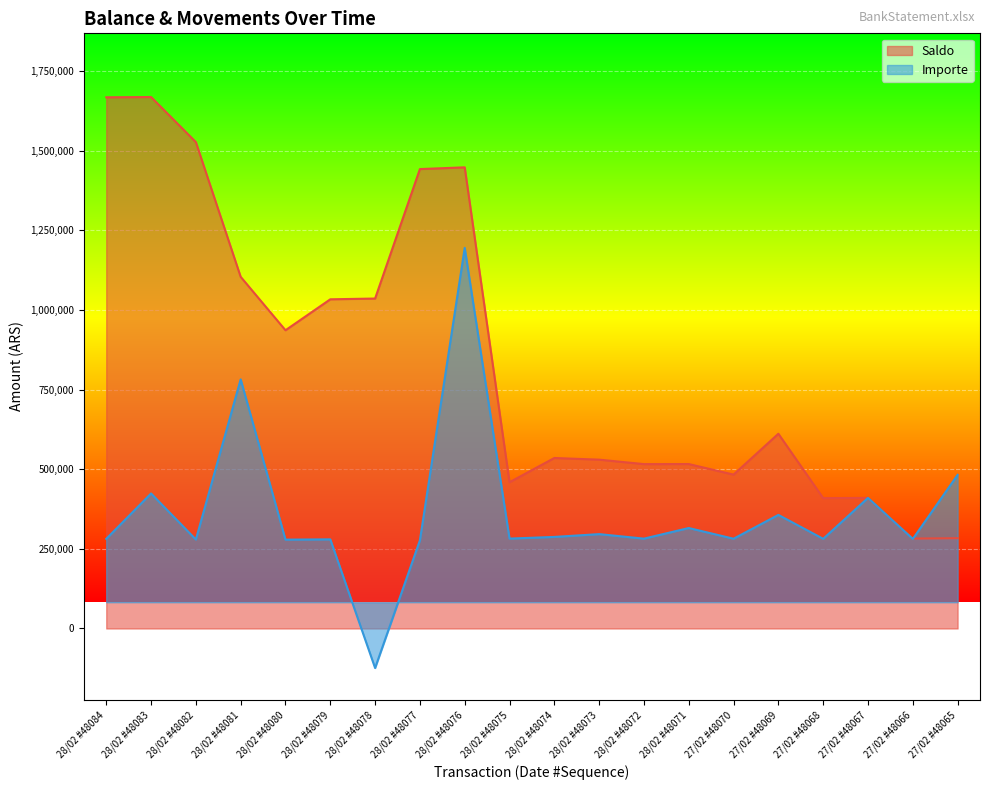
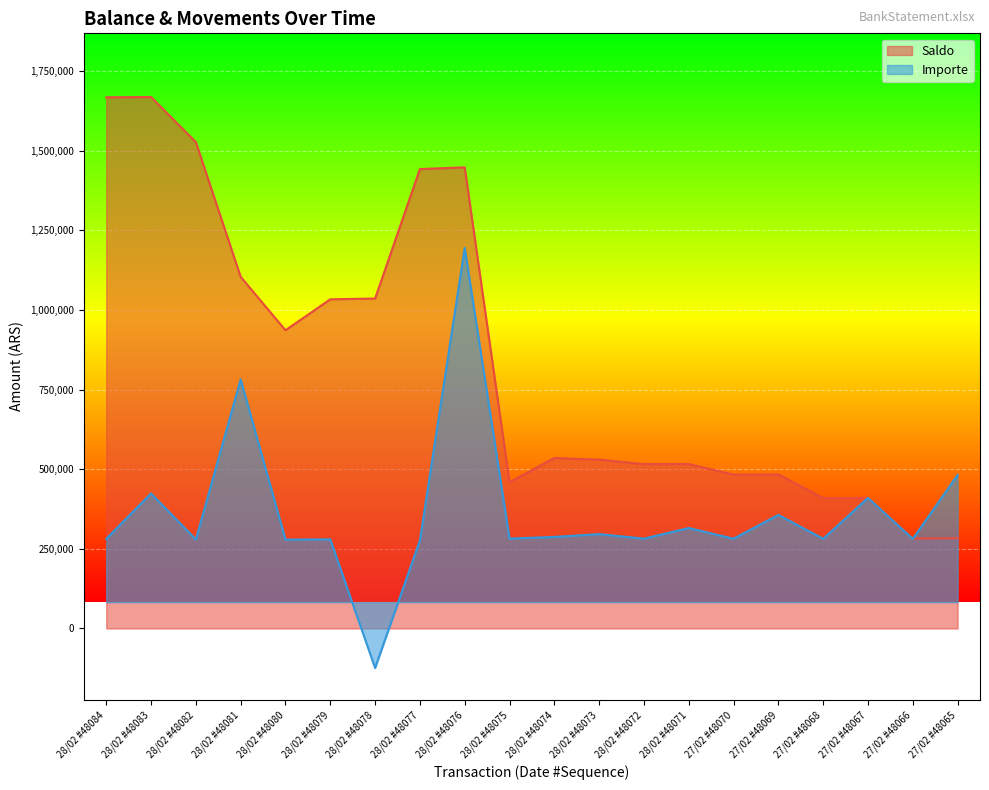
Saldo, 27/02 #48069: 610,000 -> 480,000
